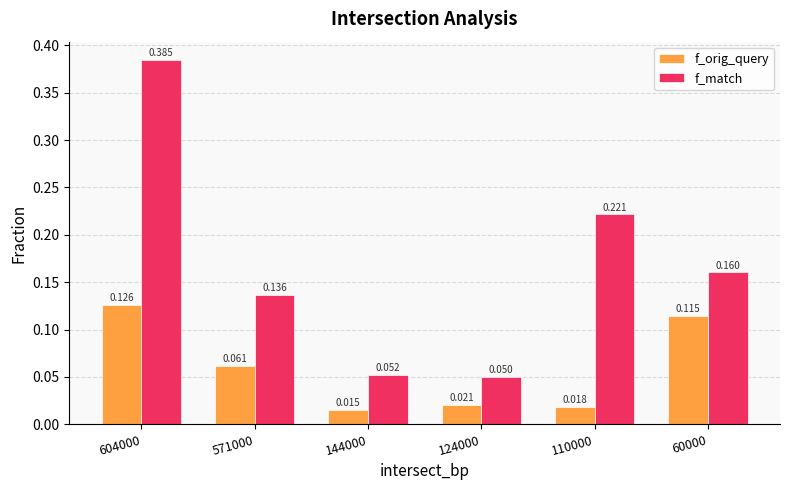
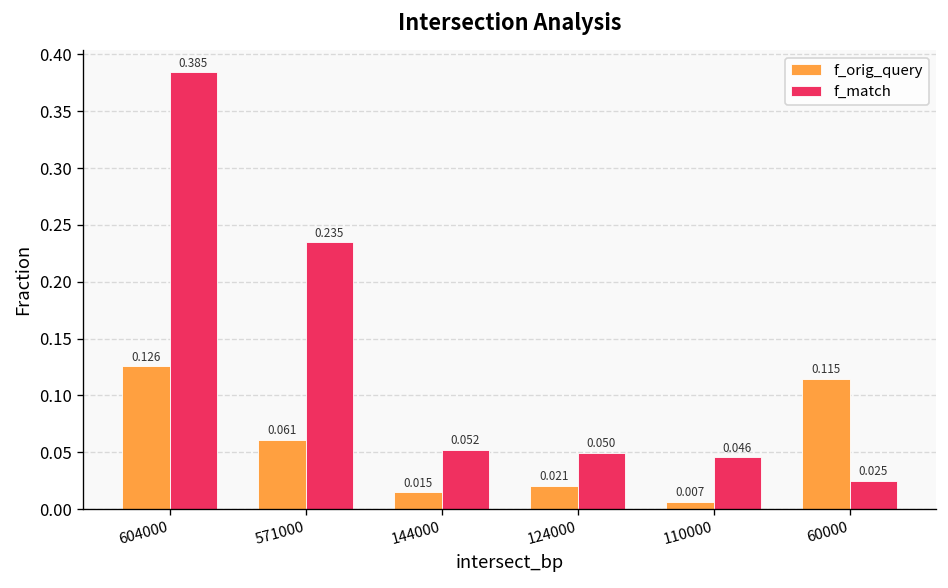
f_match, 571000: 0.136 -> 0.235
f_orig_query, 110000: 0.018 -> 0.007
f_match, 110000: 0.221 -> 0.046
f_match, 60000: 0.160 -> 0.025
